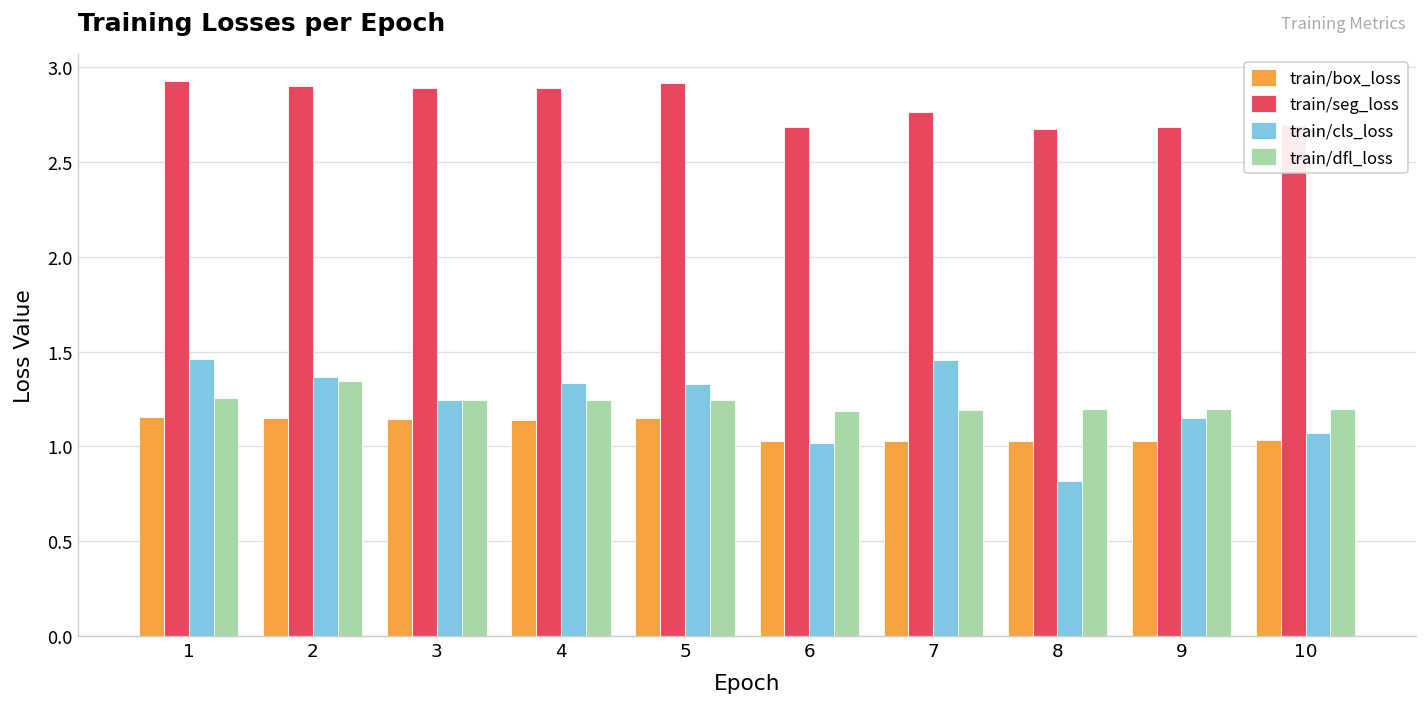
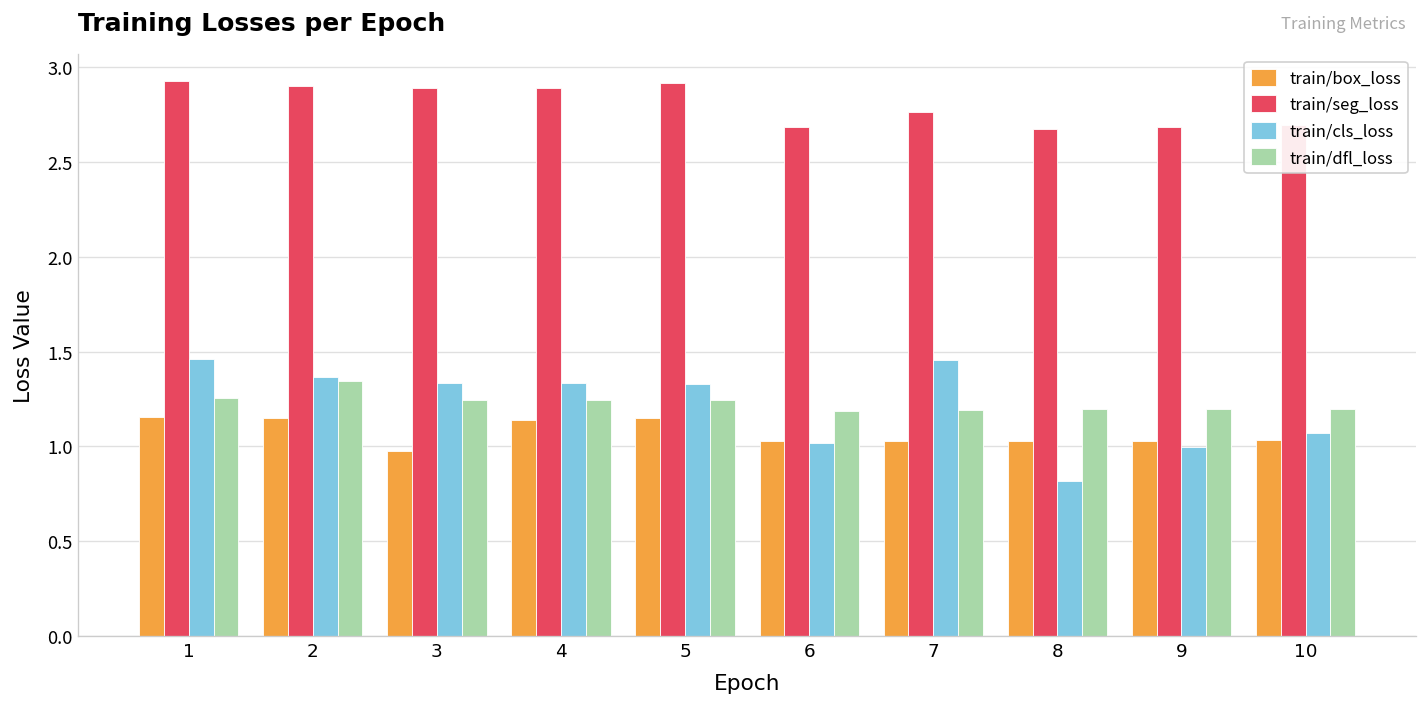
train/box_loss, 3: 1.14 -> 0.98
train/cls_loss, 3: 1.24 -> 1.34
train/cls_loss, 9: 1.15 -> 1.00
